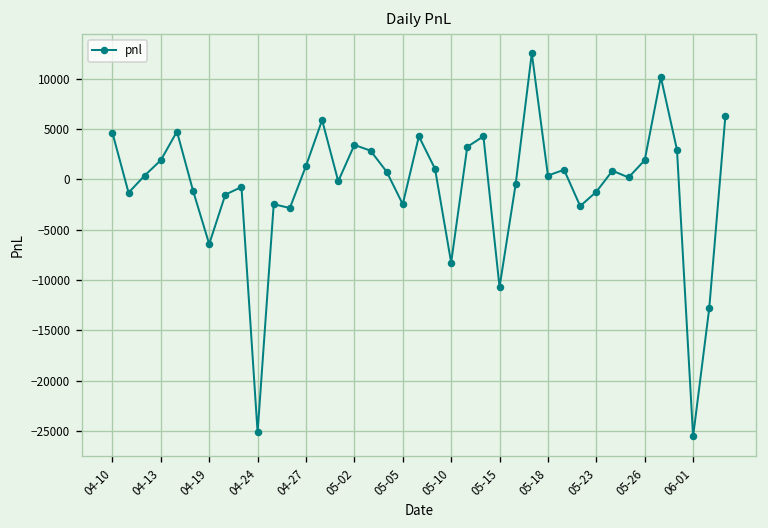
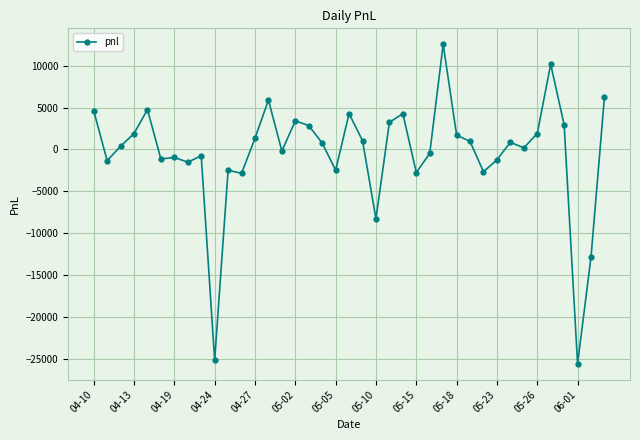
04-19: -6000 -> -1000
05-15: -11000 -> -3000
05-18: 0 -> 2000
